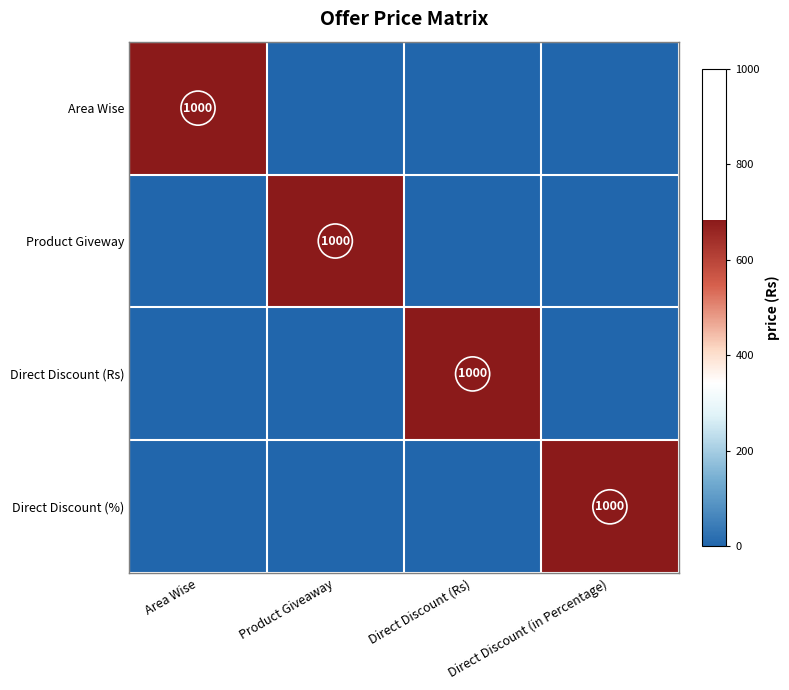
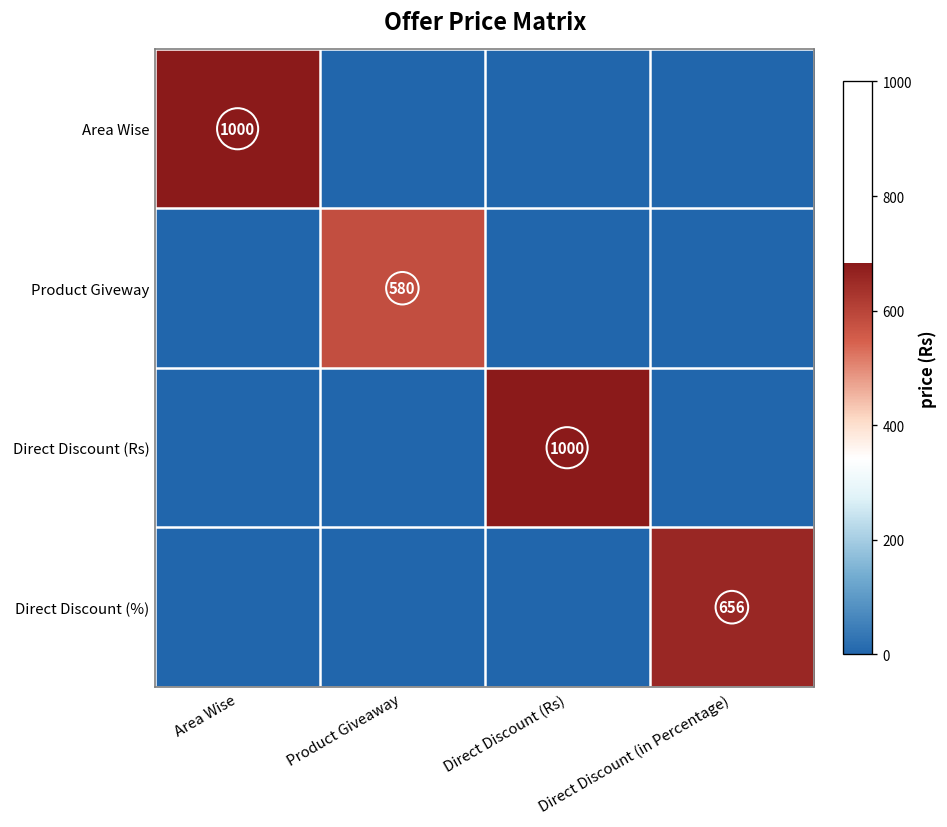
Product Giveway, Product Giveaway: 1000 -> 580
Direct Discount (%), Direct Discount (in Percentage): 1000 -> 656
